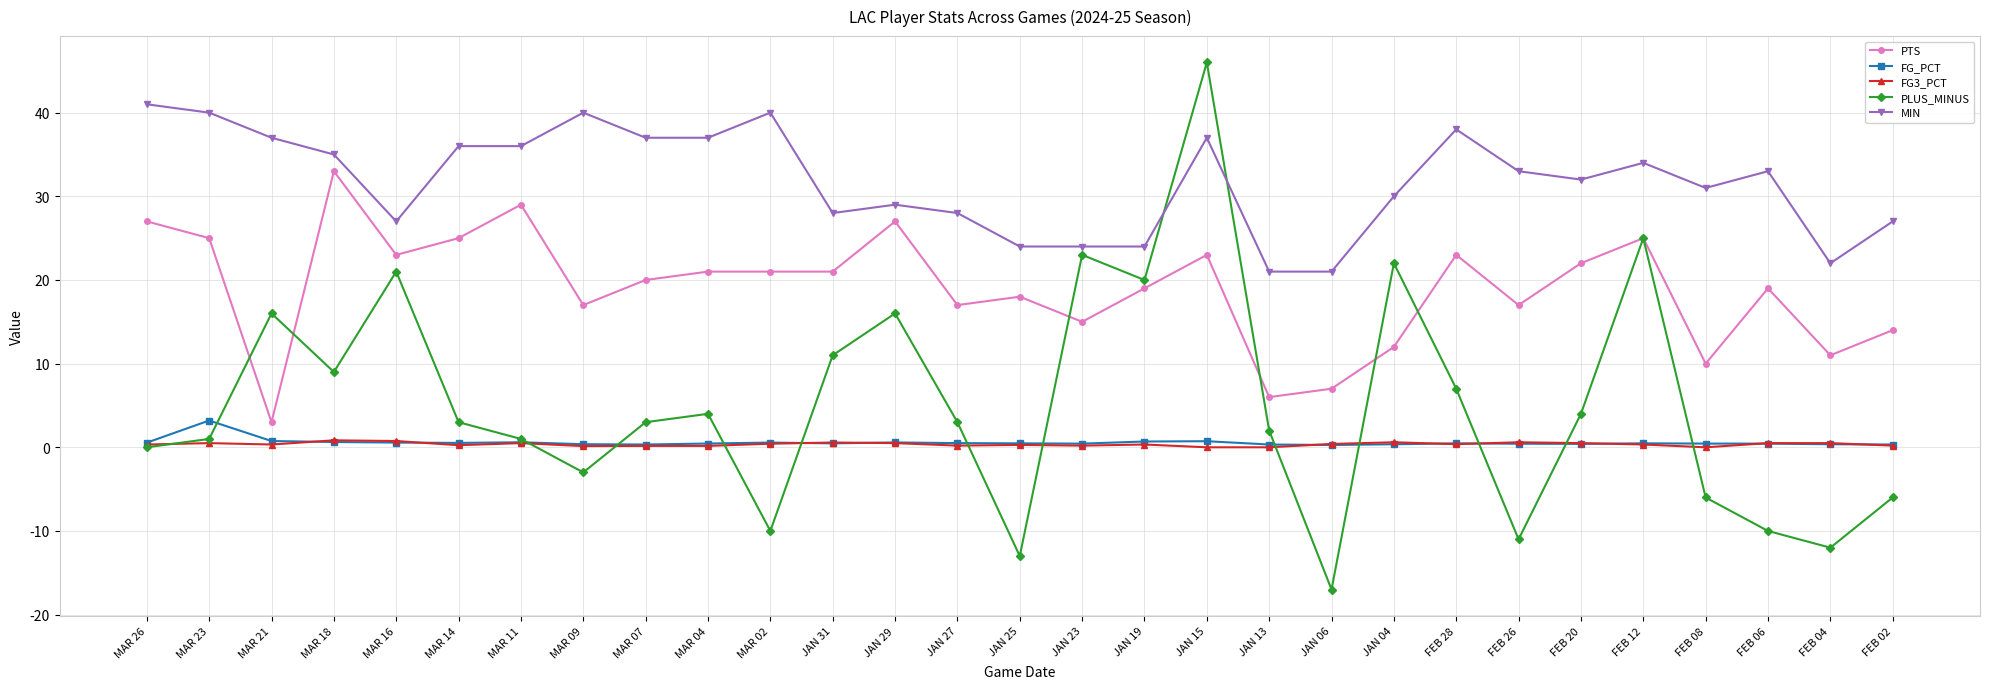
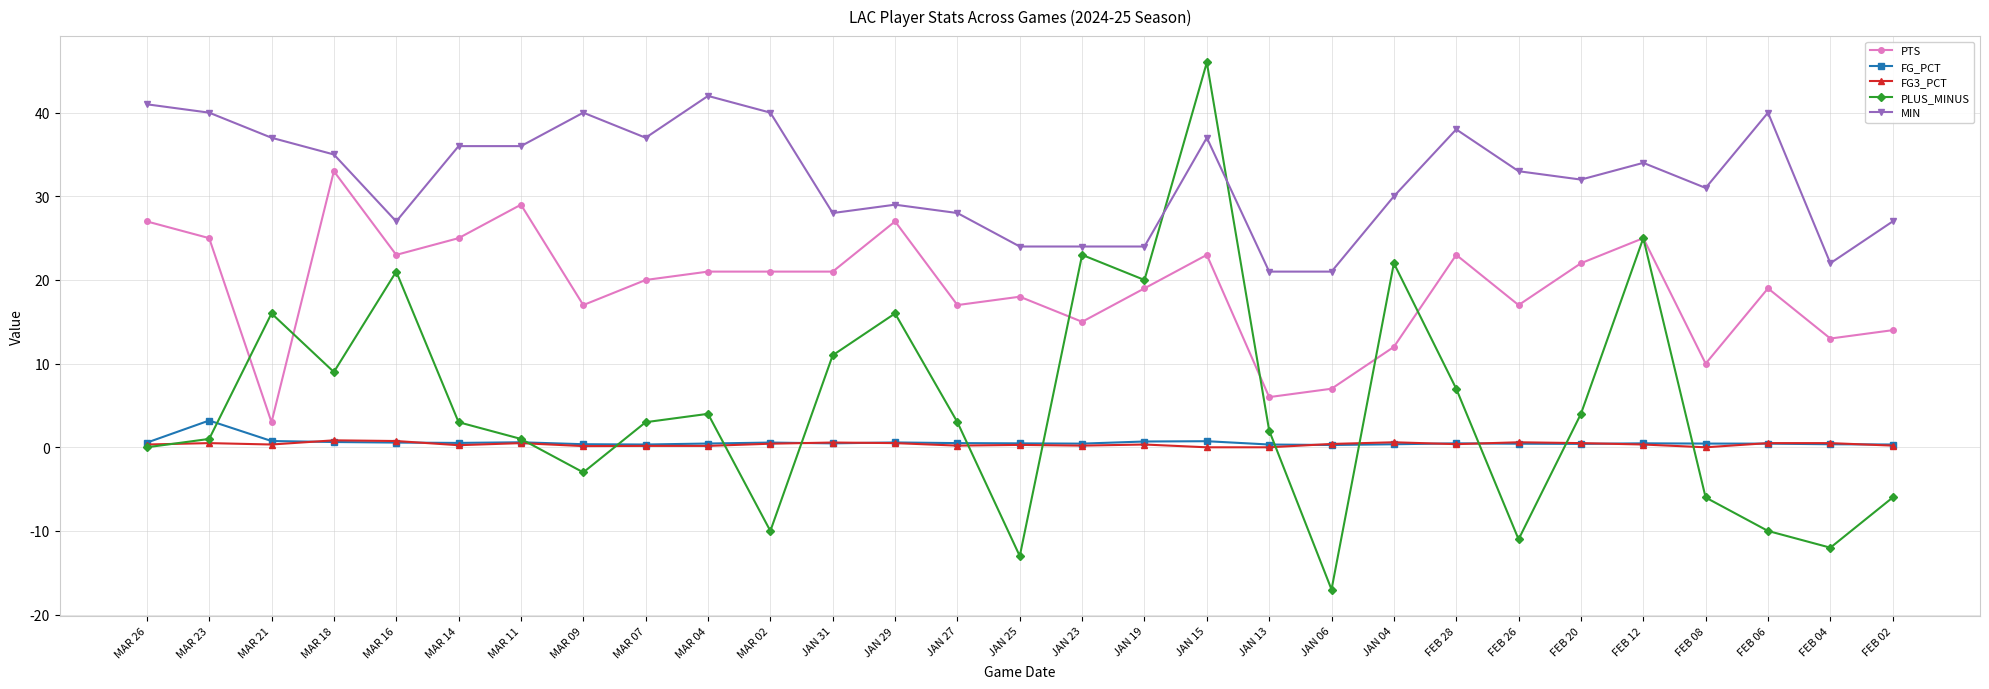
MIN, MAR 04: 37 -> 42
MIN, FEB 06: 33 -> 40
PTS, FEB 04: 11 -> 13
